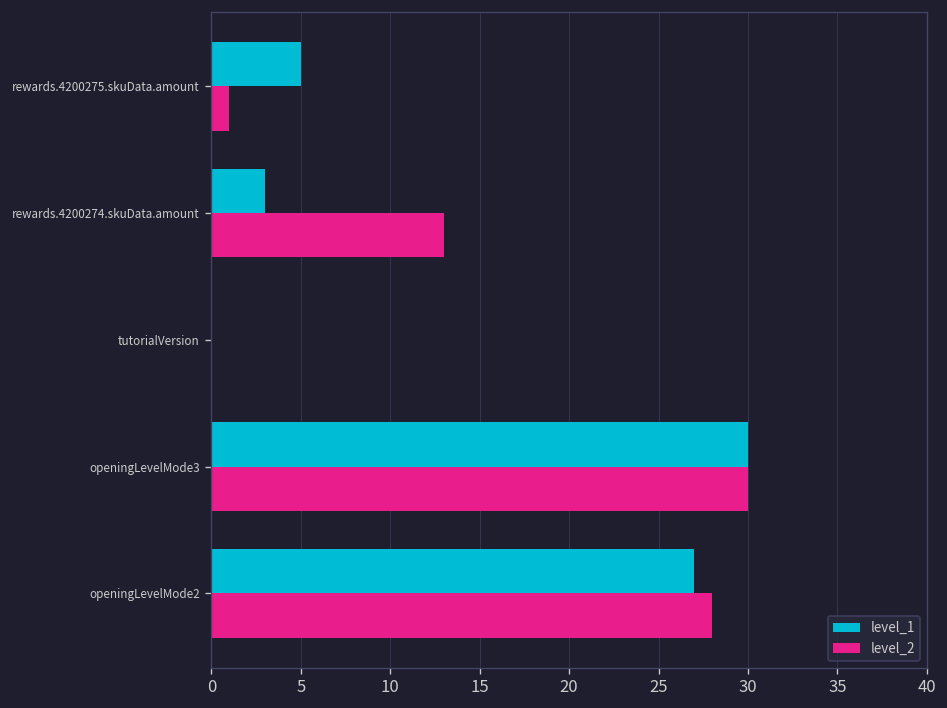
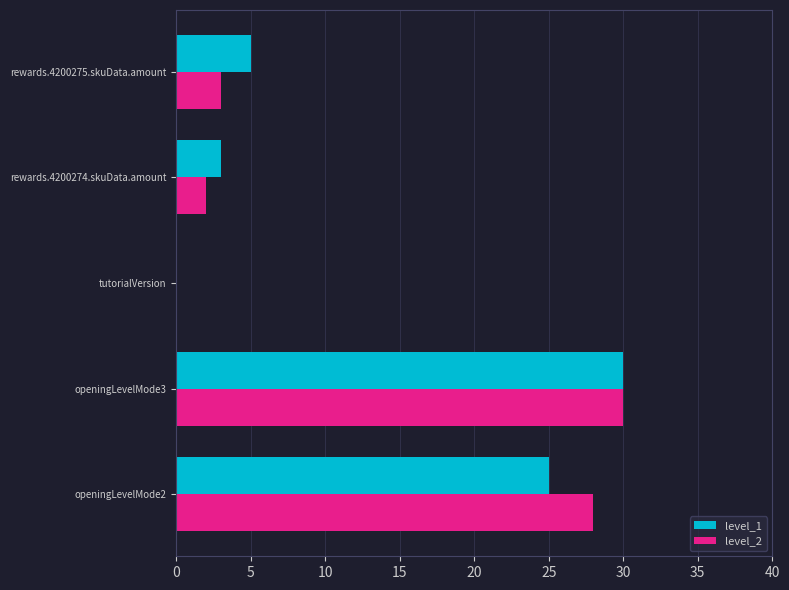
level_2, rewards.4200275.skuData.amount: 1 -> 3
level_2, rewards.4200274.skuData.amount: 13 -> 2
level_1, openingLevelMode2: 27 -> 25
